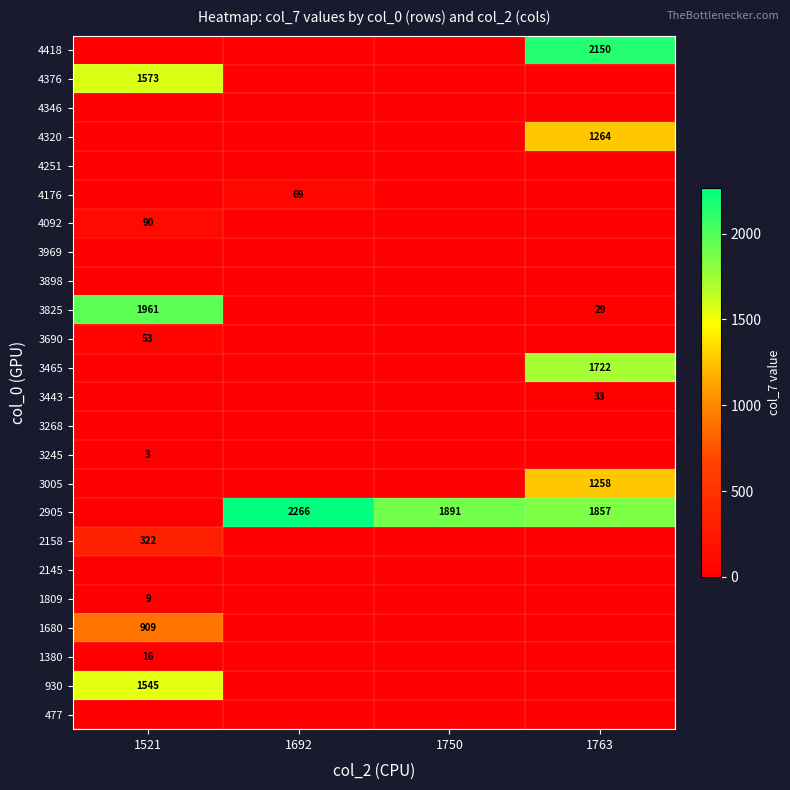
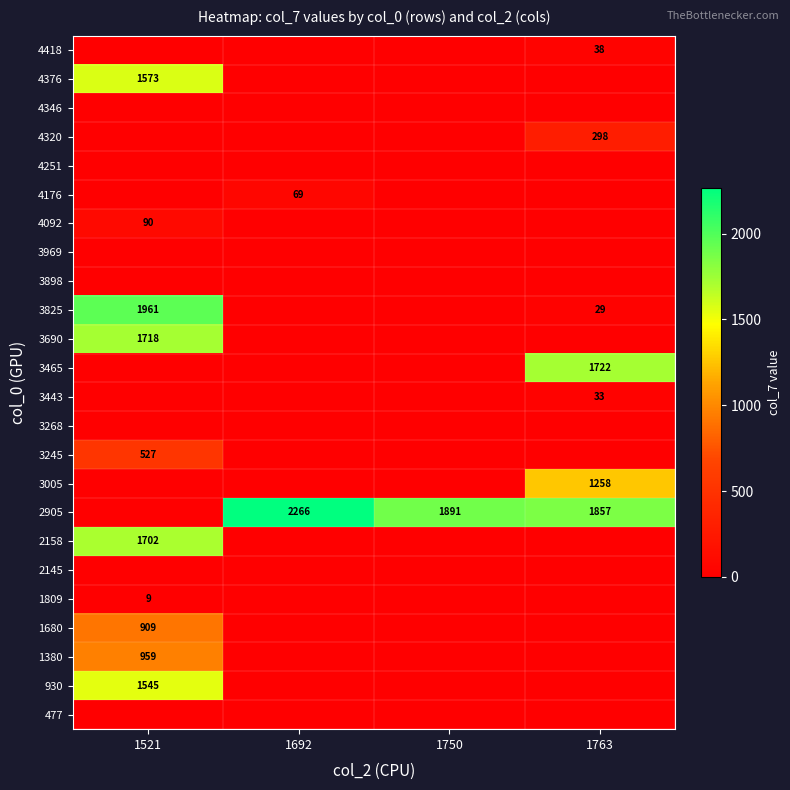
4418, 1763: 2150 -> 38
4320, 1763: 1264 -> 298
3690, 1521: 53 -> 1718
3245, 1521: 3 -> 527
2158, 1521: 322 -> 1702
1380, 1521: 16 -> 959
